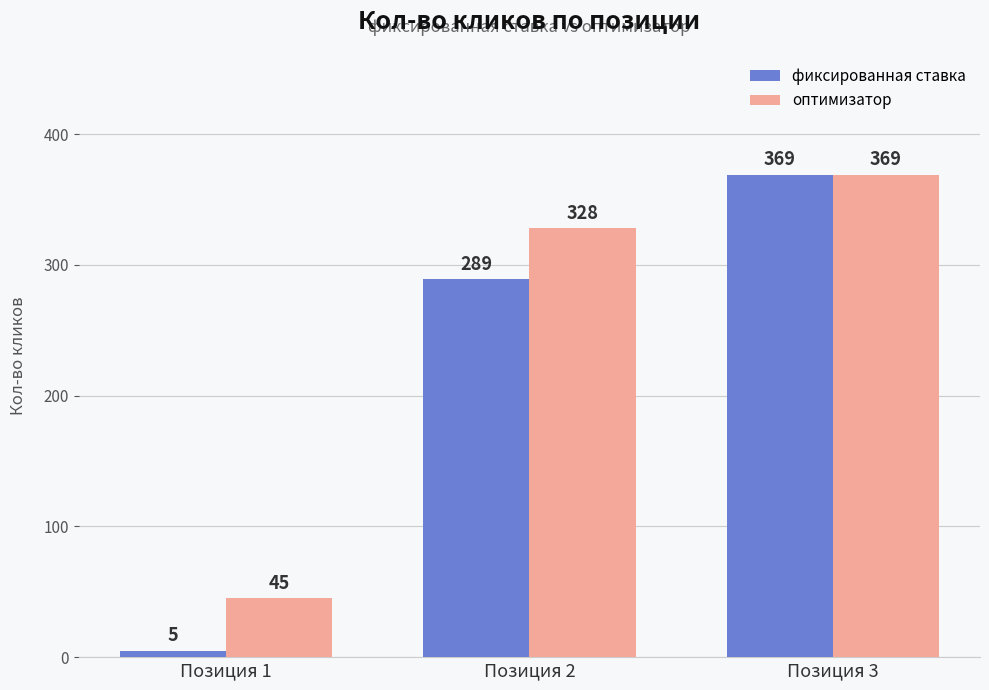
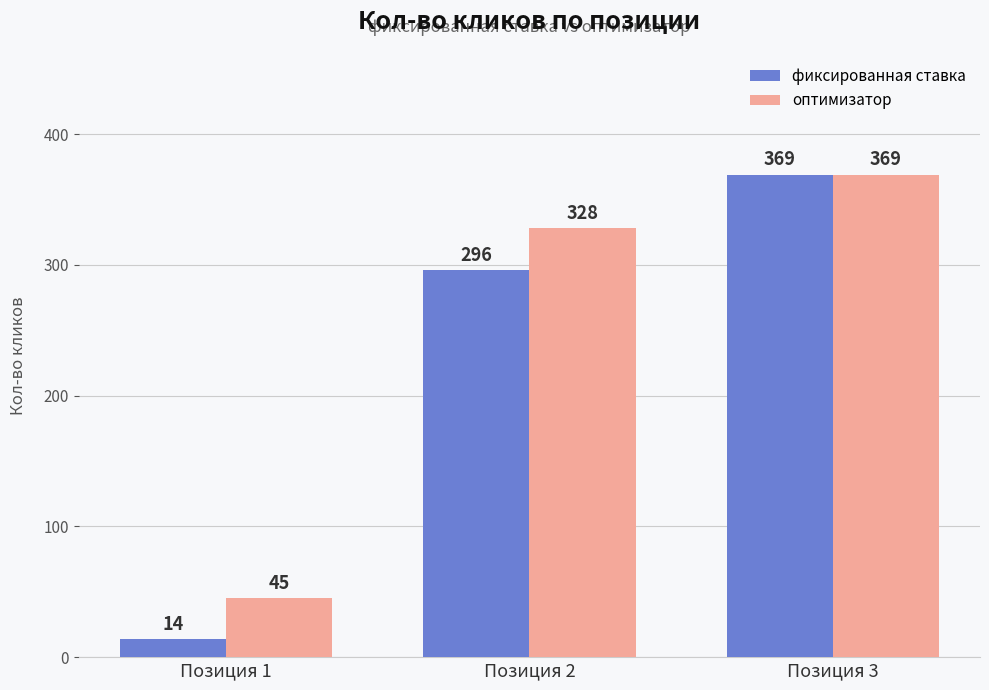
фиксированная ставка, Позиция 1: 5 -> 14
фиксированная ставка, Позиция 2: 289 -> 296
